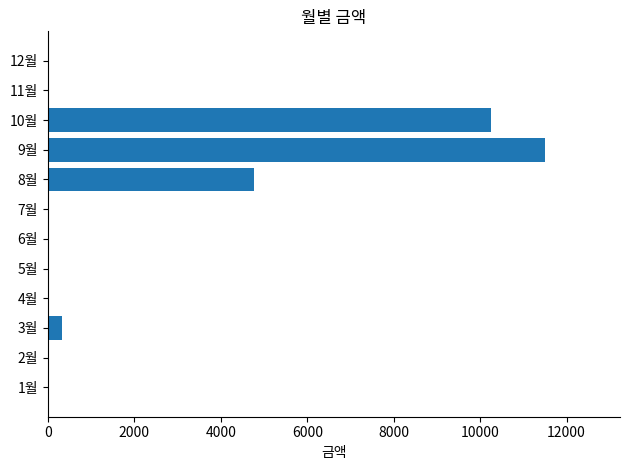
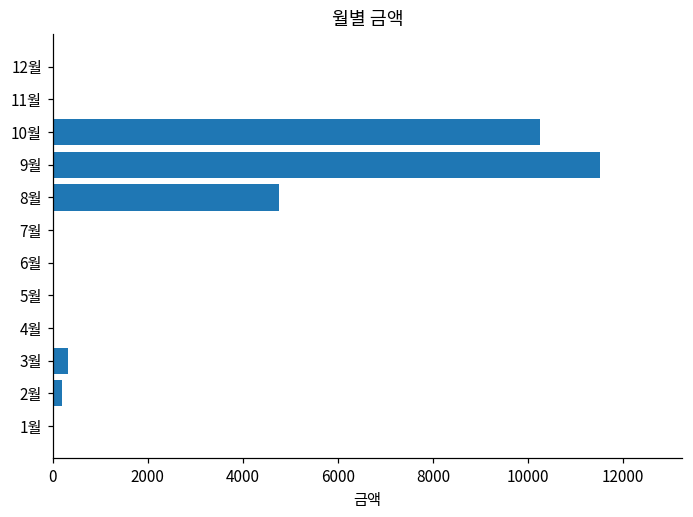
2월: 0 -> 200
